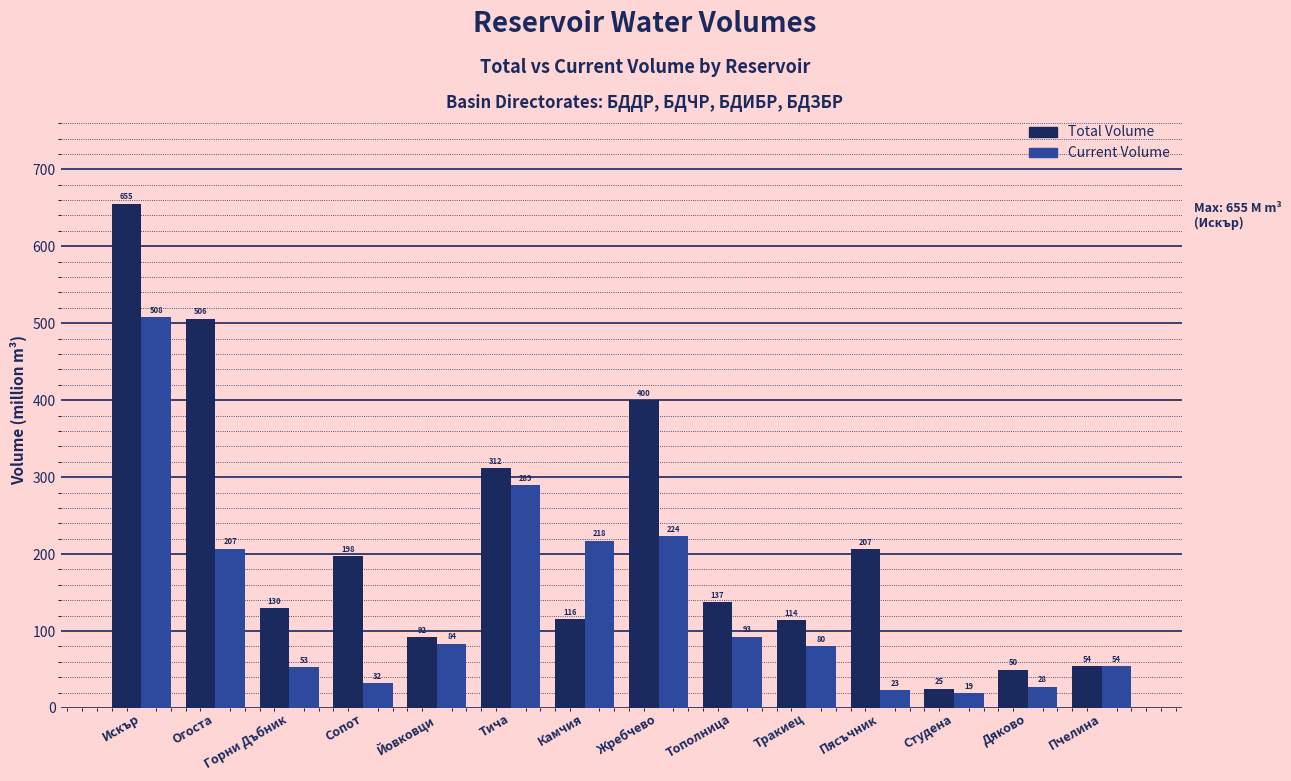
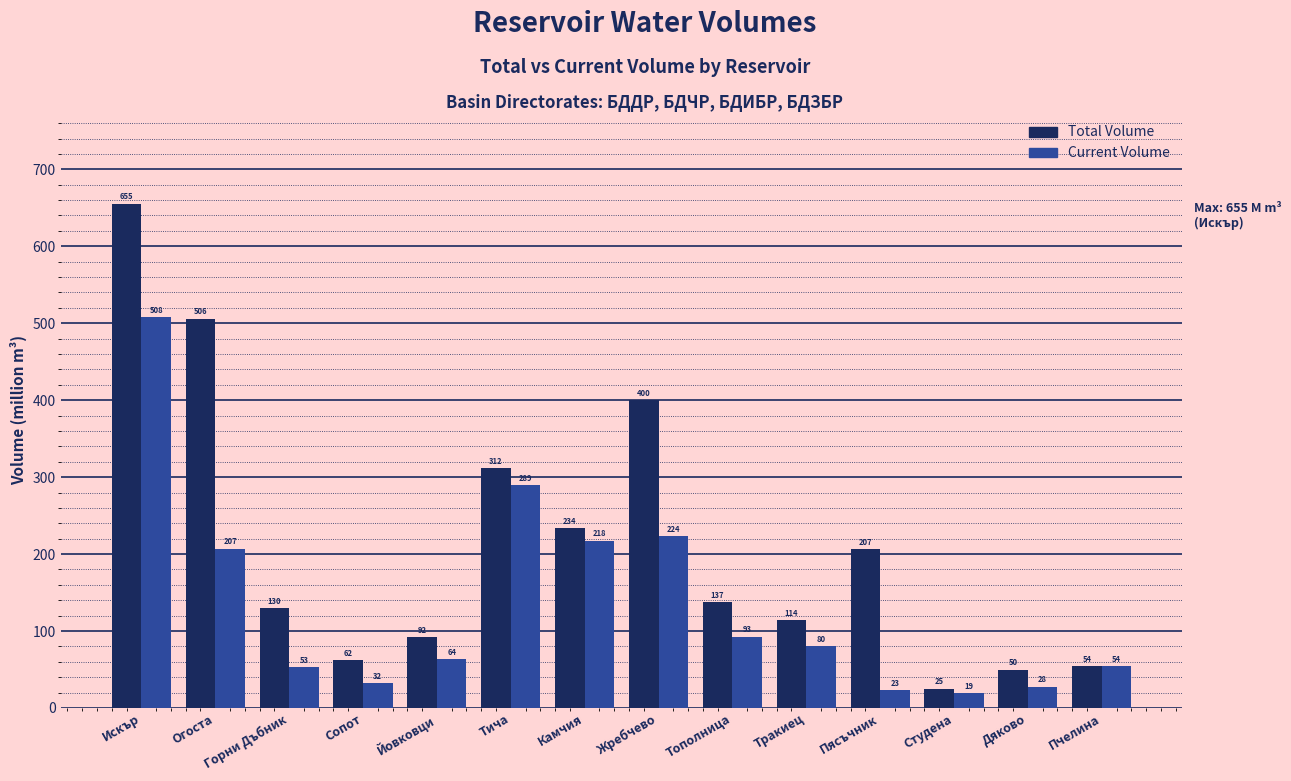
Total Volume, Сопот: 198 -> 62
Current Volume, Йовковци: 84 -> 64
Total Volume, Камчия: 116 -> 234
